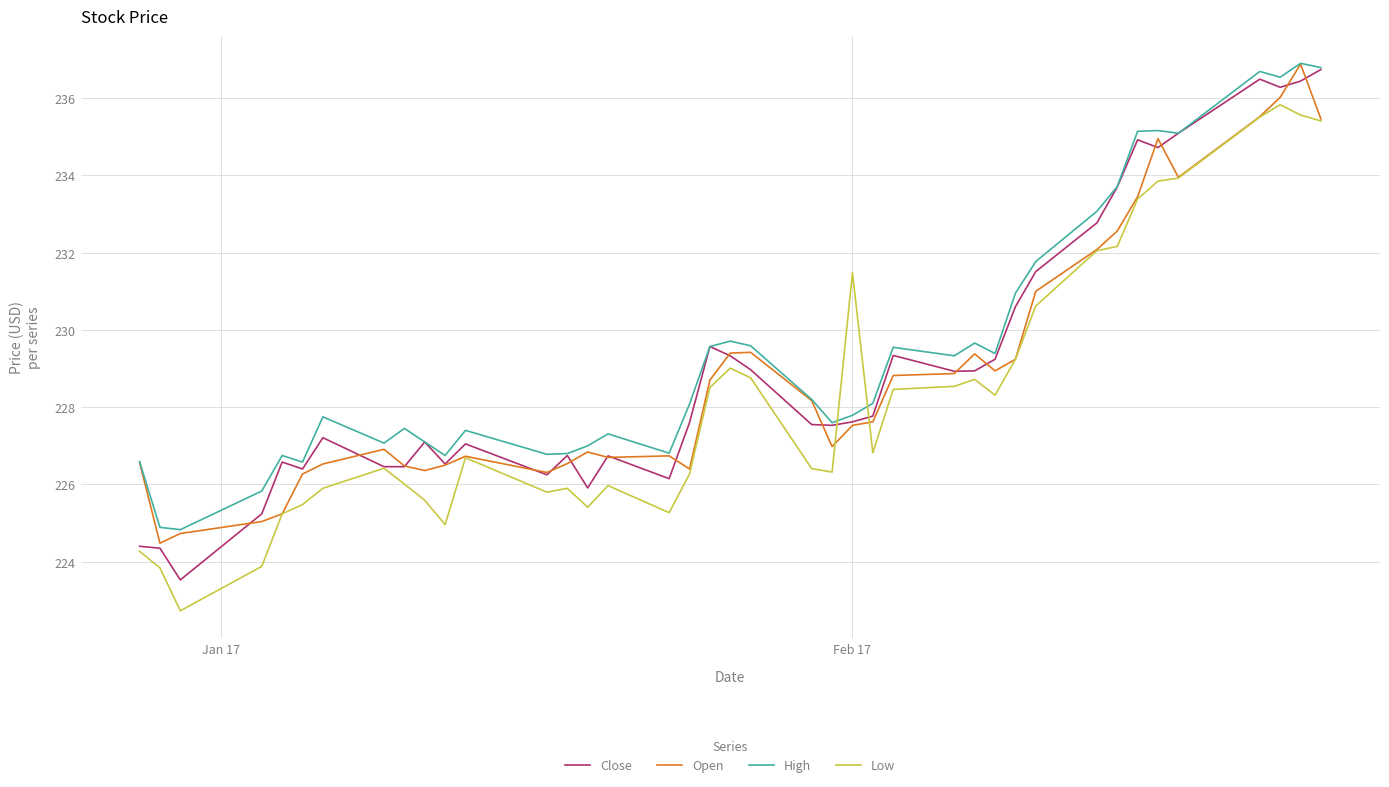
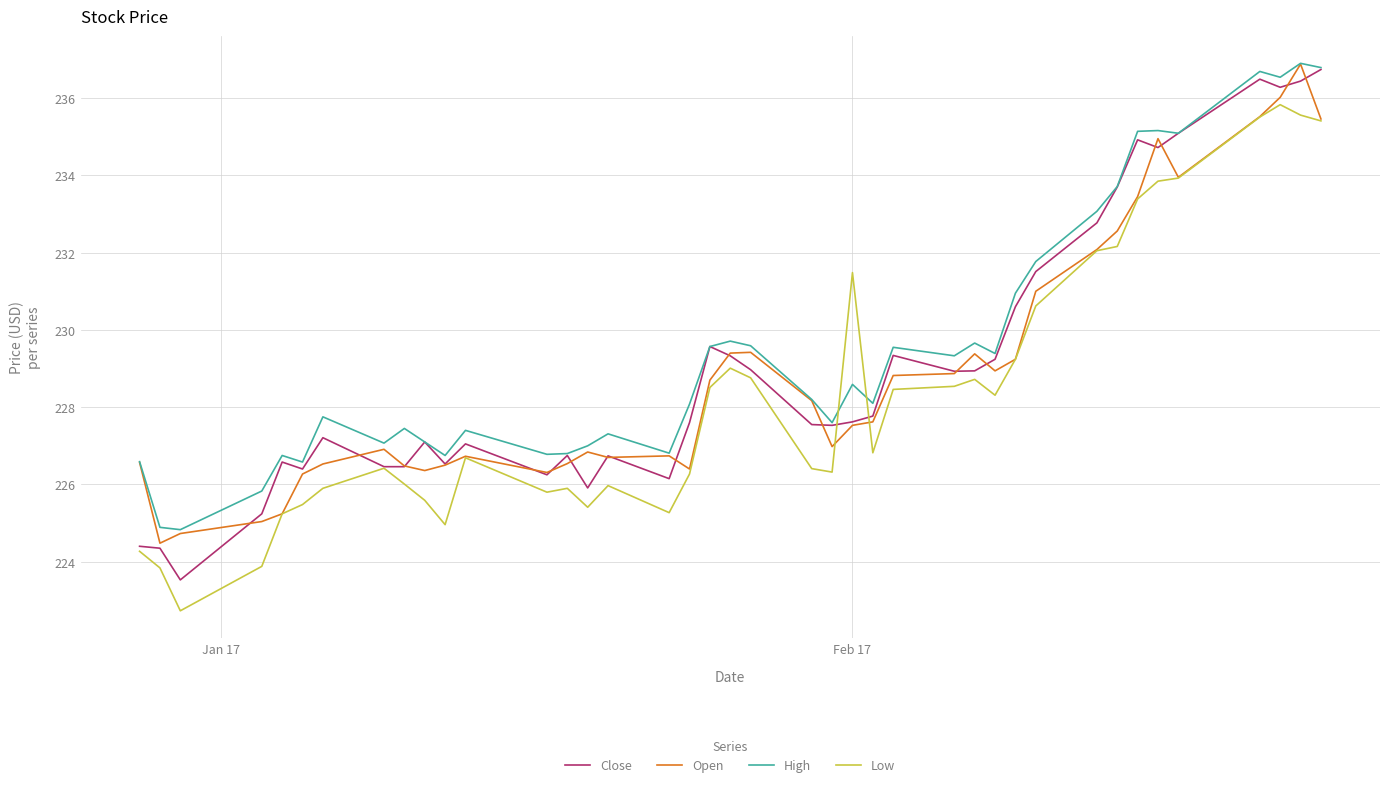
High, Feb 17: 227.8 -> 228.6
